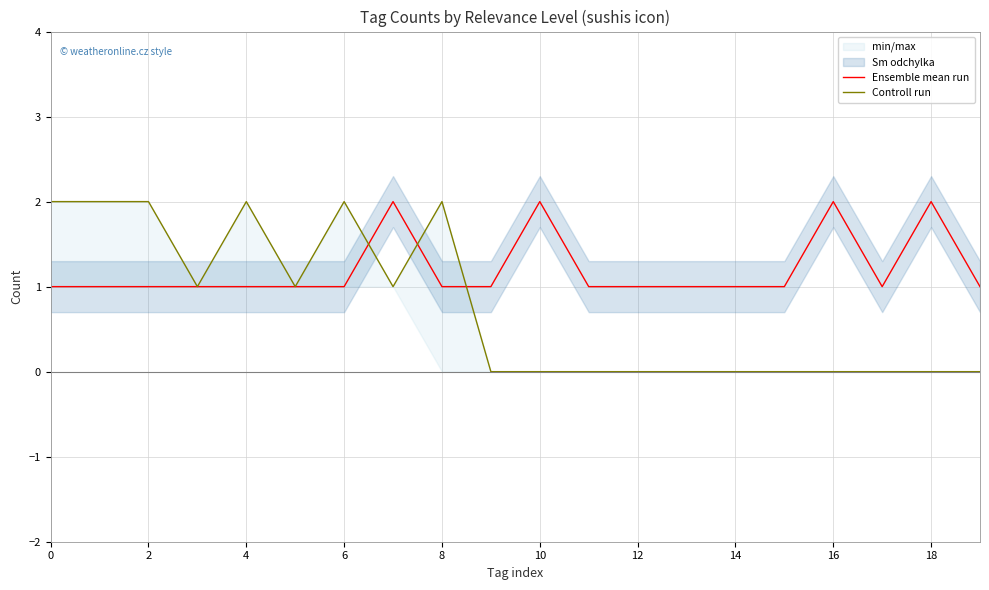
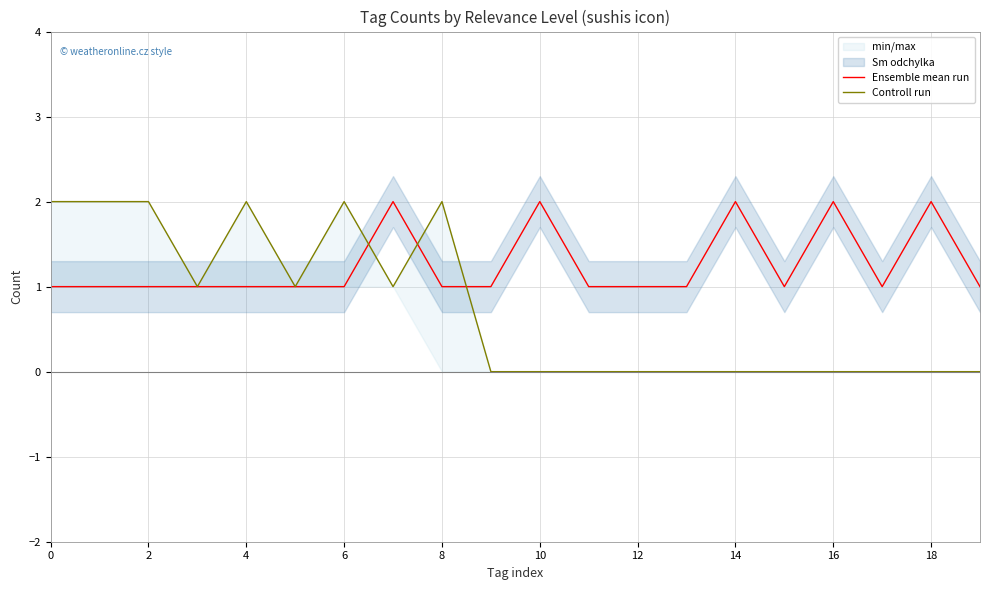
Ensemble mean run, 14: 1 -> 2
